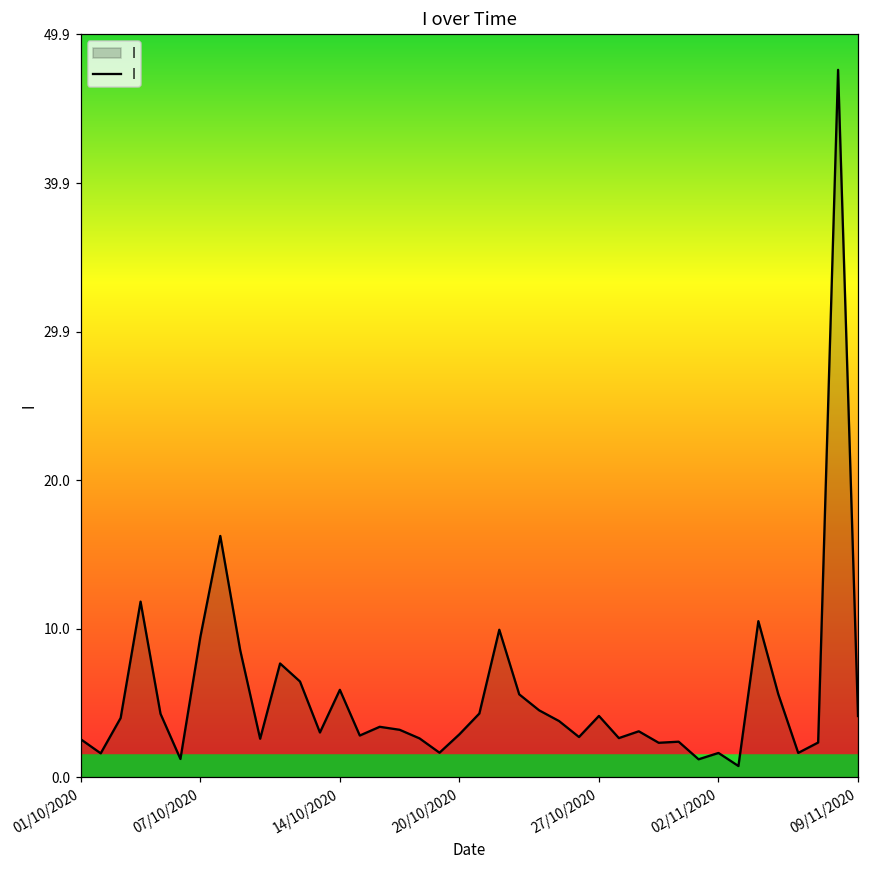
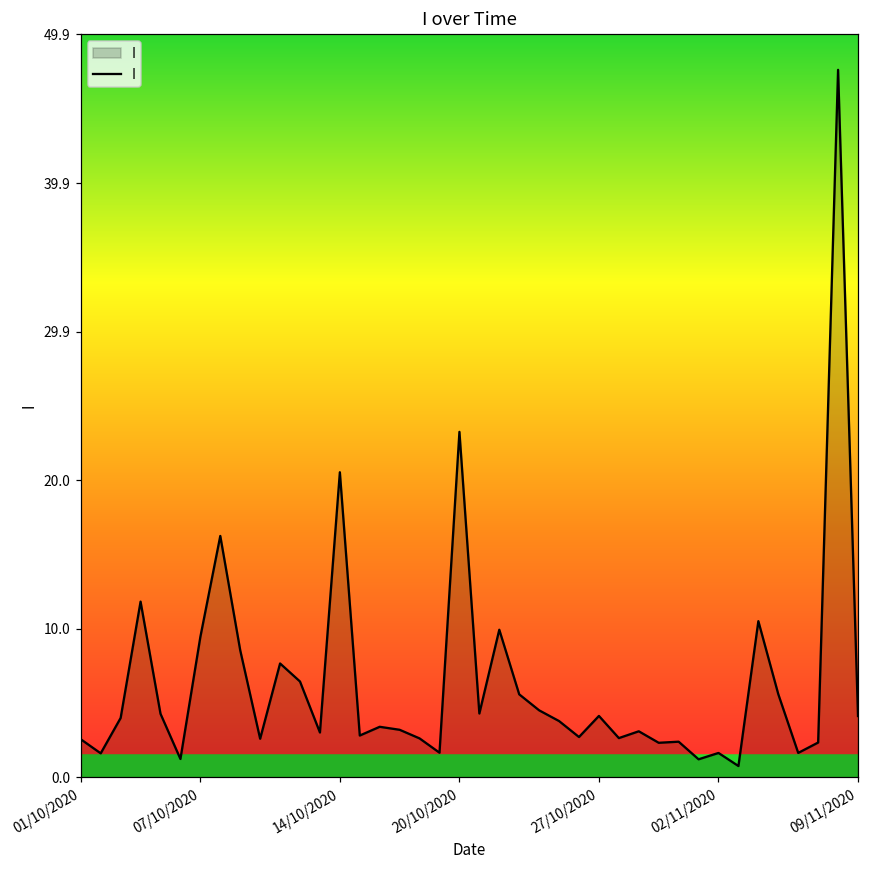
14/10/2020: 5.9 -> 20.5
20/10/2020: 2.9 -> 23.2
